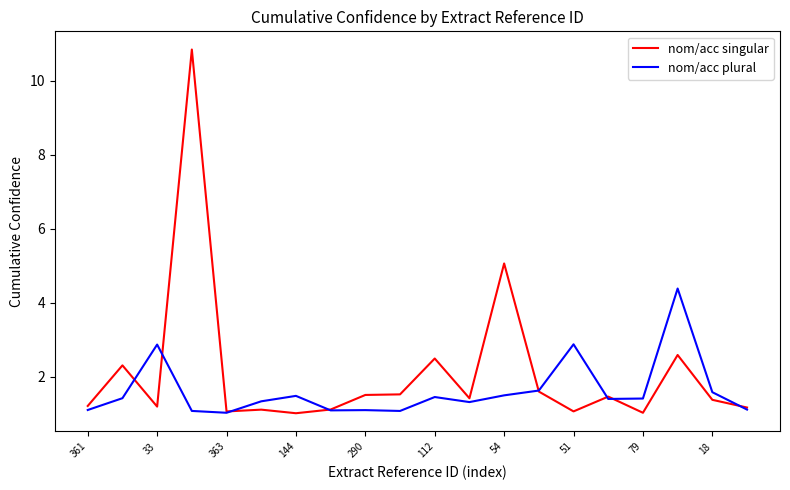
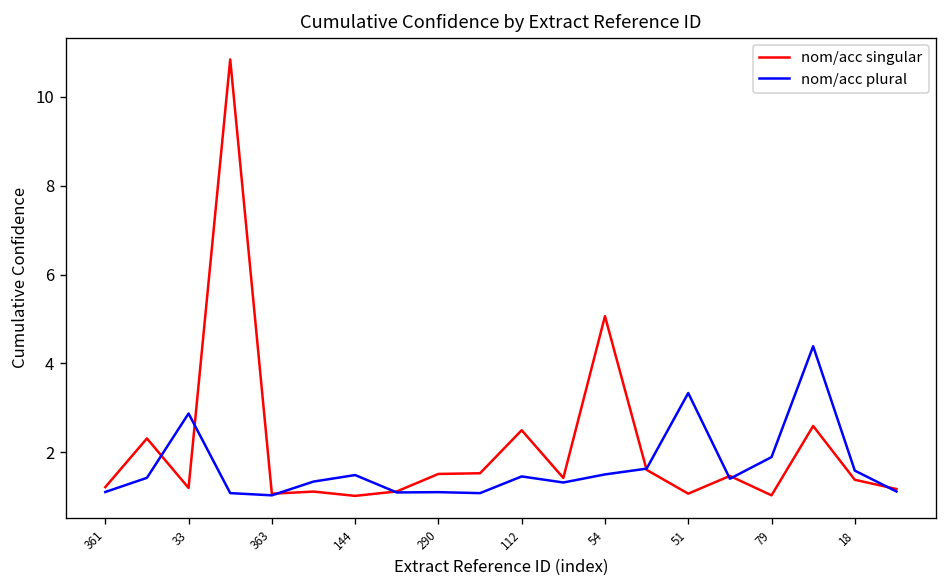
nom/acc plural, 51: 2.9 -> 3.3
nom/acc plural, 79: 1.4 -> 1.9
